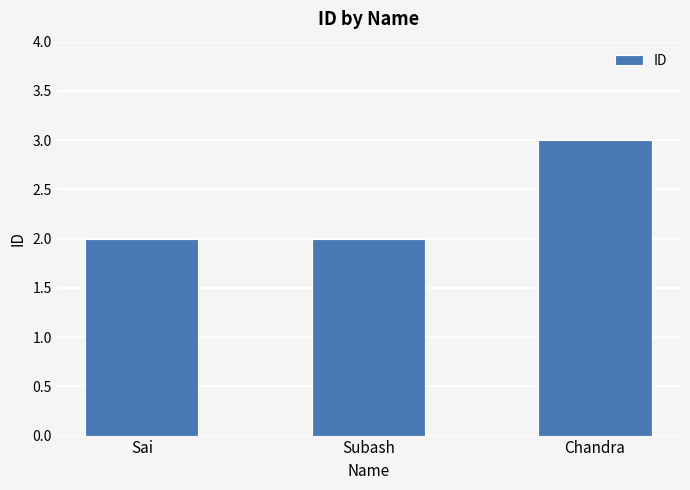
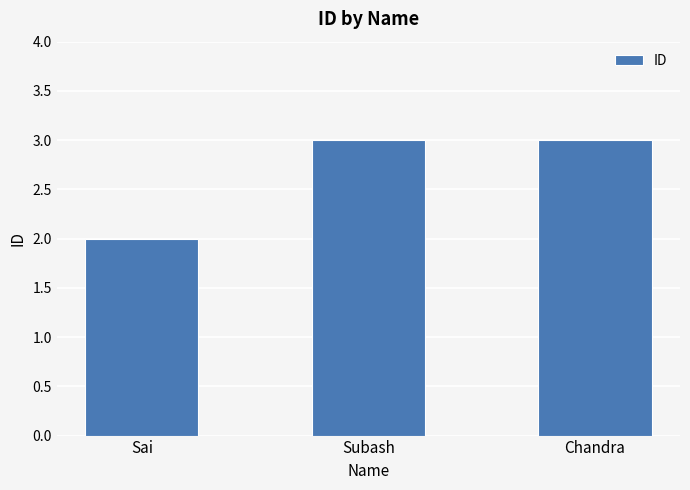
Subash: 2 -> 3
